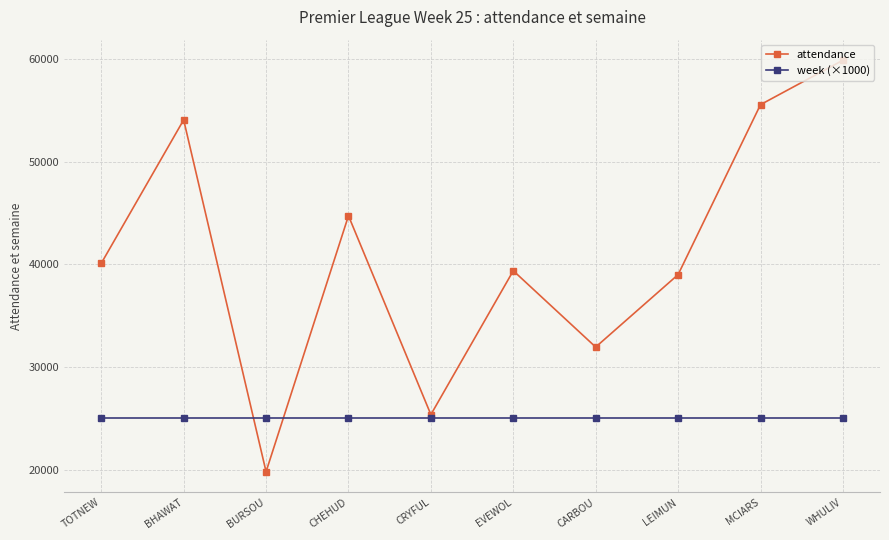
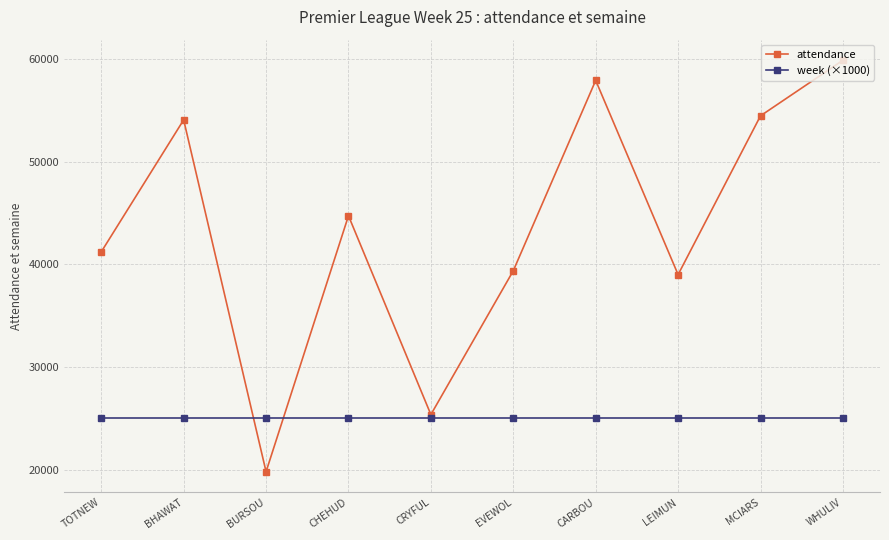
attendance, TOTNEW: 40100 -> 41200
attendance, CARBOU: 31900 -> 57900
attendance, MCIARS: 55600 -> 54500
